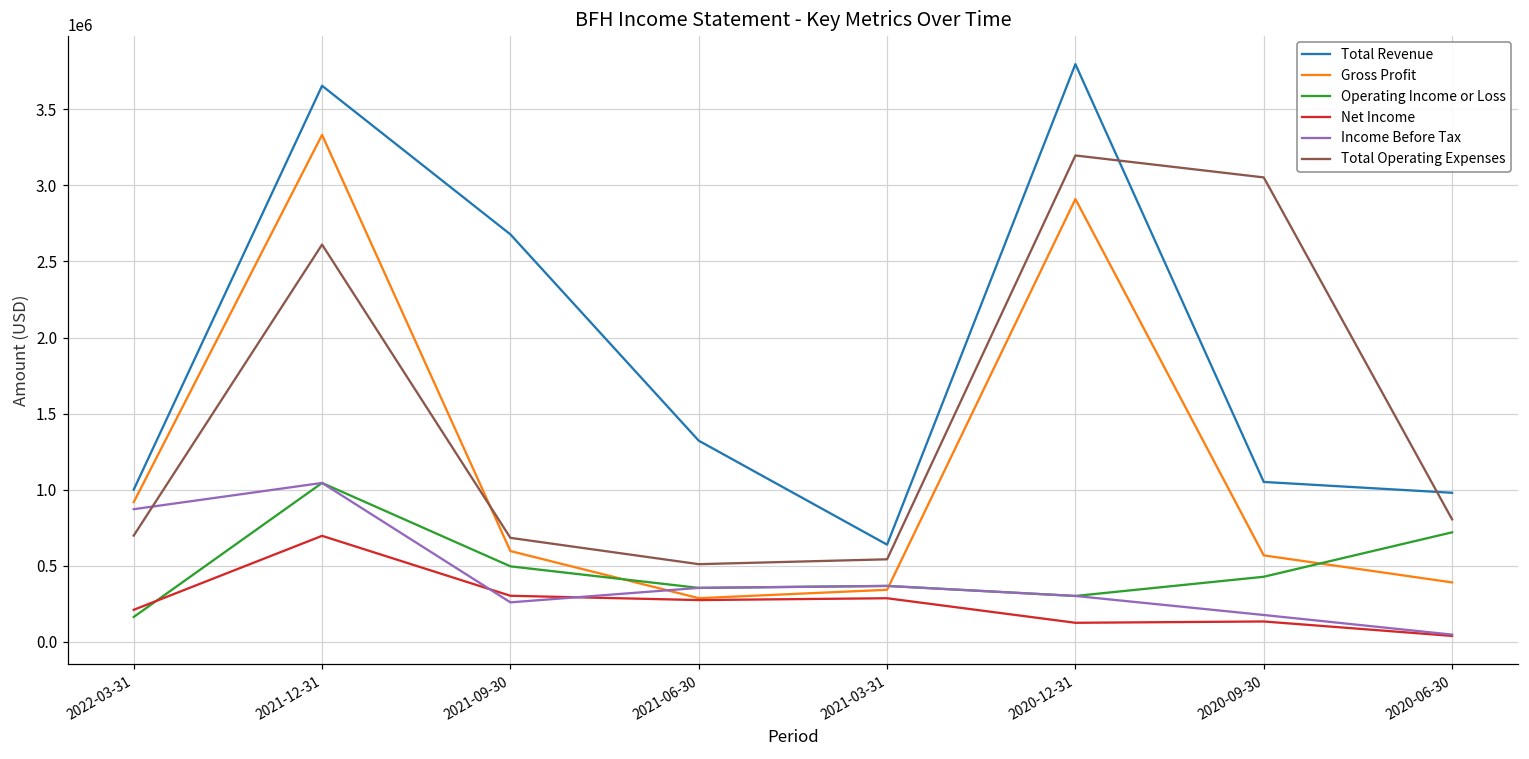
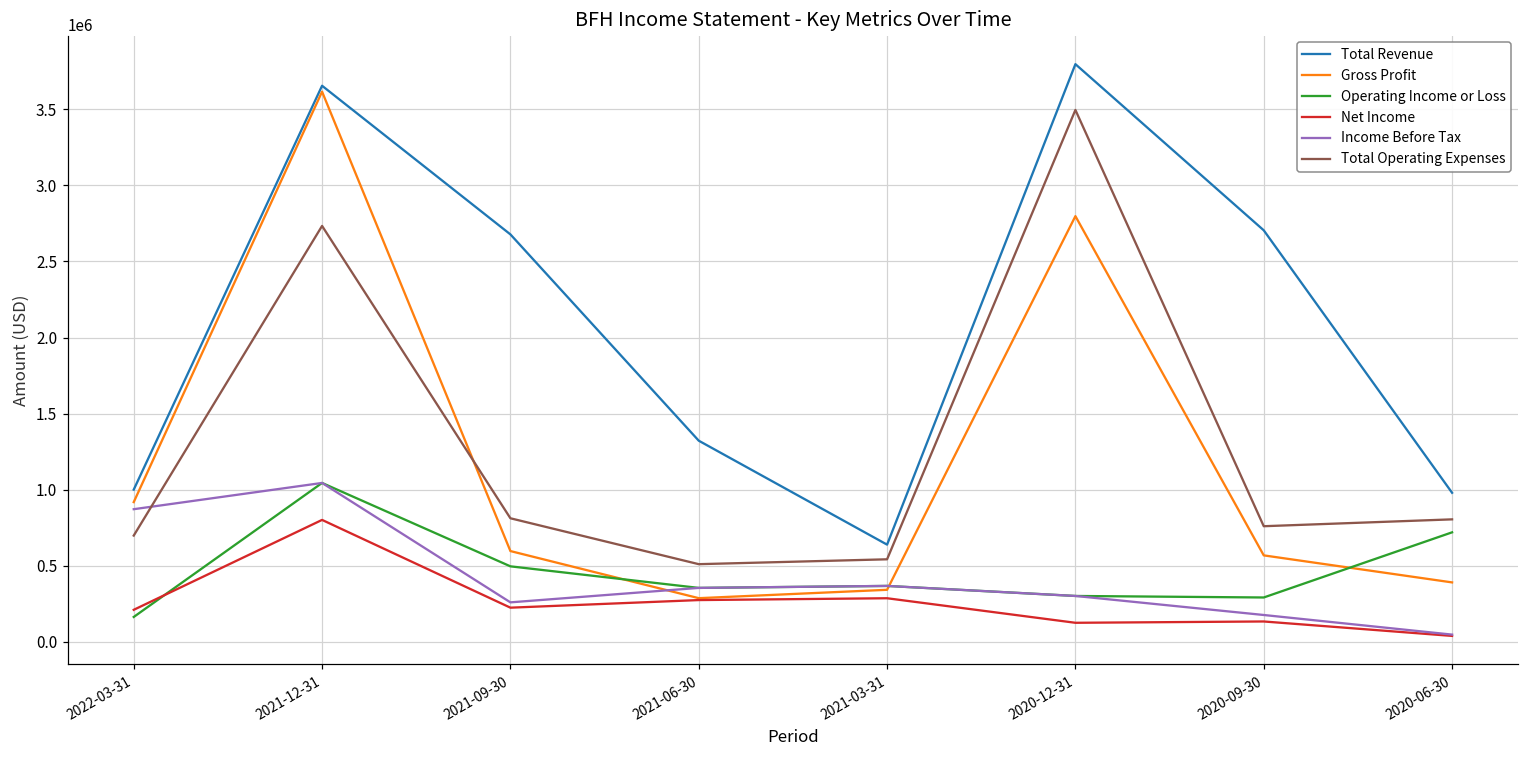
Gross Profit, 2021-12-31: 3330000 -> 3620000
Net Income, 2021-12-31: 700000 -> 800000
Total Operating Expenses, 2021-12-31: 2610000 -> 2730000
Net Income, 2021-09-30: 300000 -> 220000
Total Operating Expenses, 2021-09-30: 680000 -> 810000
Gross Profit, 2020-12-31: 2910000 -> 2800000
Total Operating Expenses, 2020-12-31: 3200000 -> 3500000
Total Revenue, 2020-09-30: 1050000 -> 2700000
Operating Income or Loss, 2020-09-30: 430000 -> 290000
Total Operating Expenses, 2020-09-30: 3050000 -> 760000
